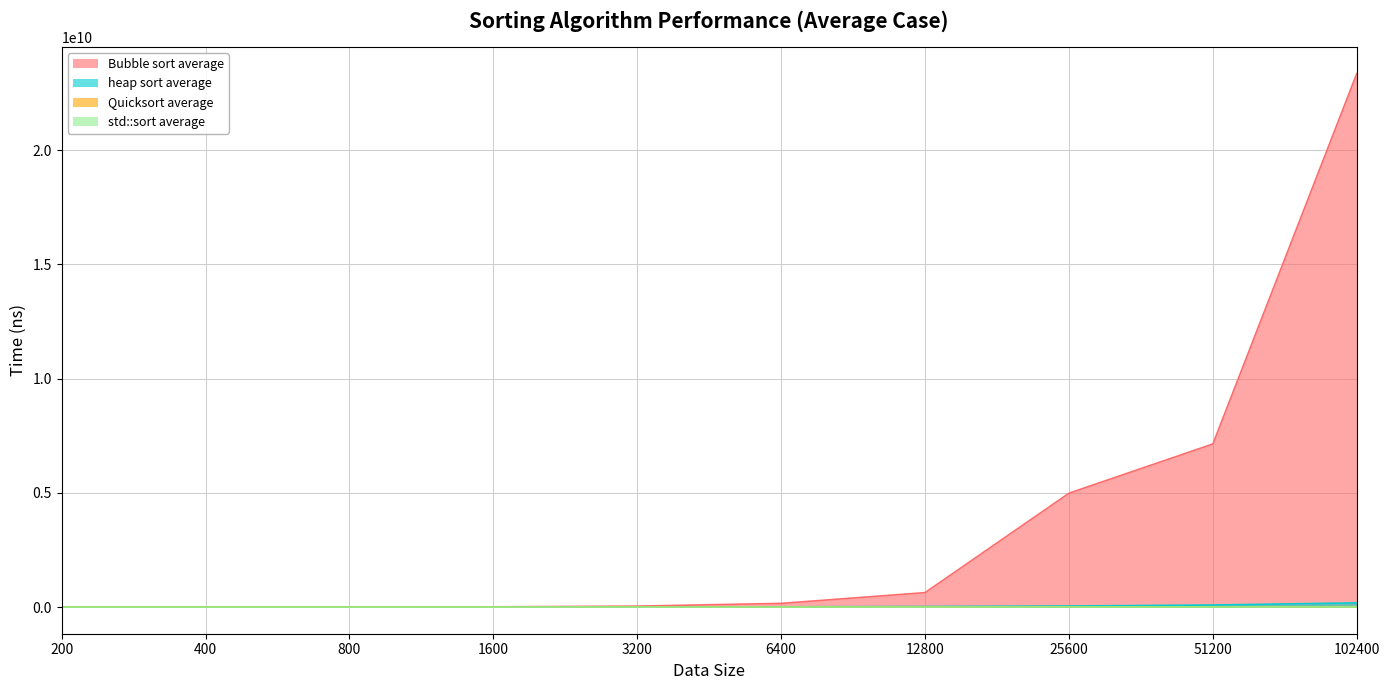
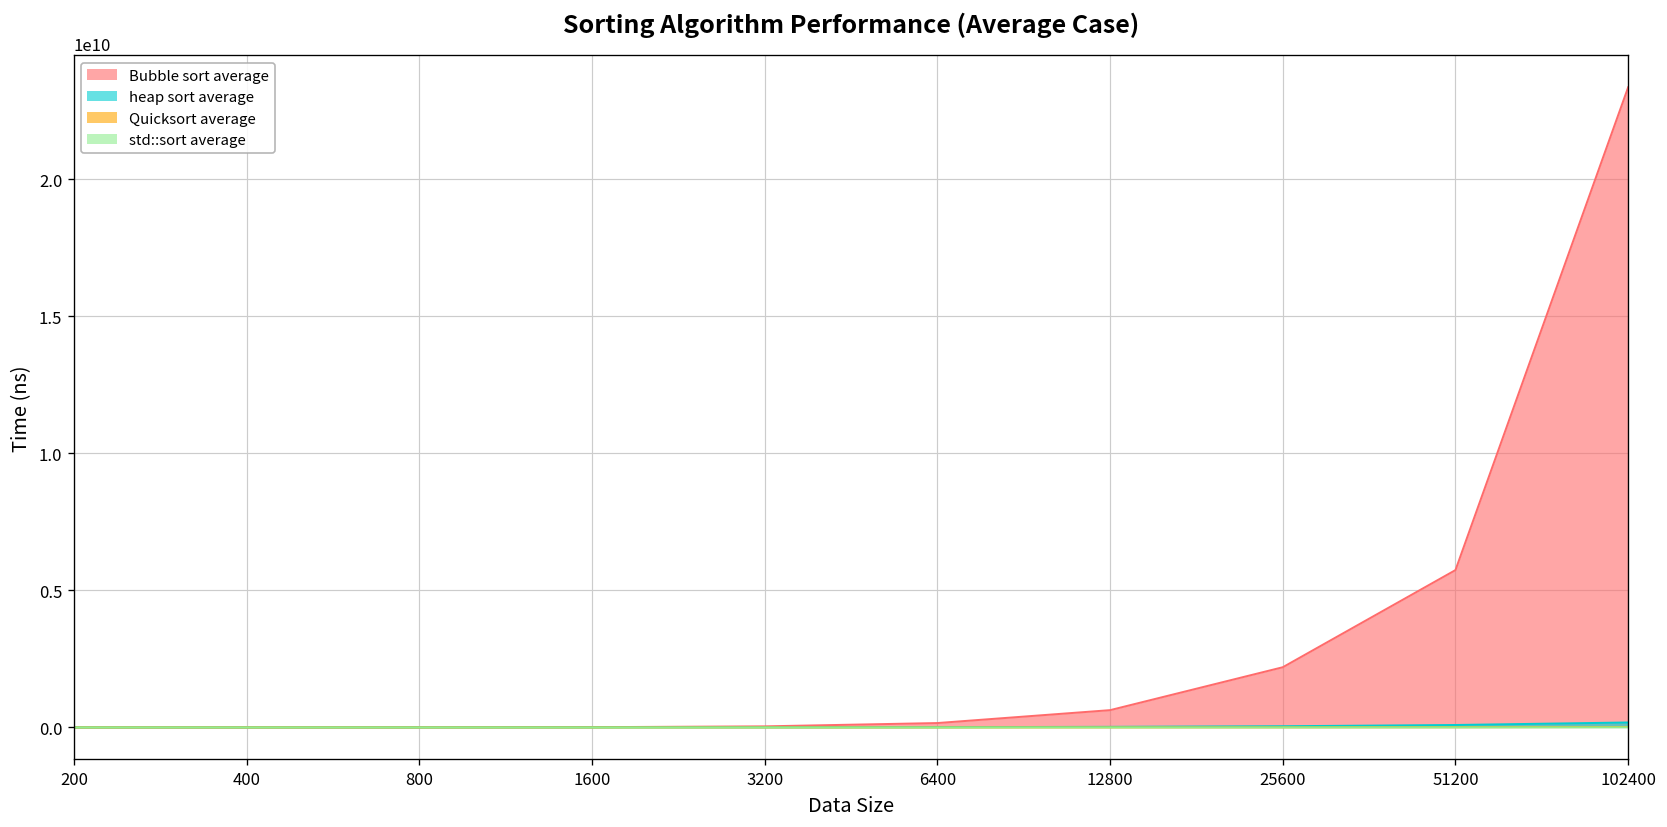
Bubble sort average, 25600: 5000000000 -> 2200000000
Bubble sort average, 51200: 7100000000 -> 5700000000
